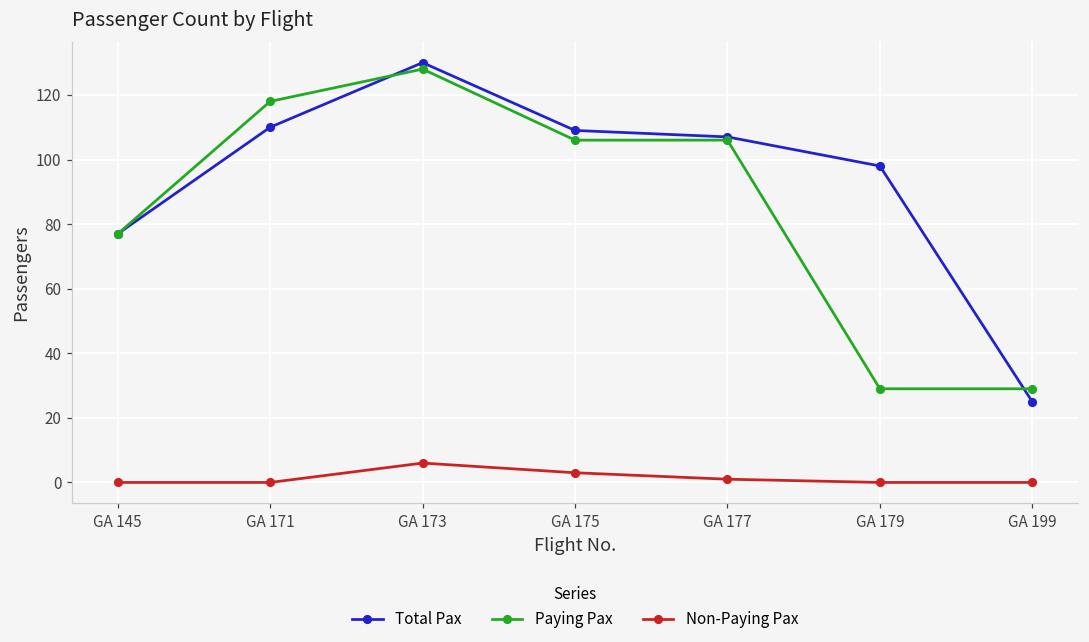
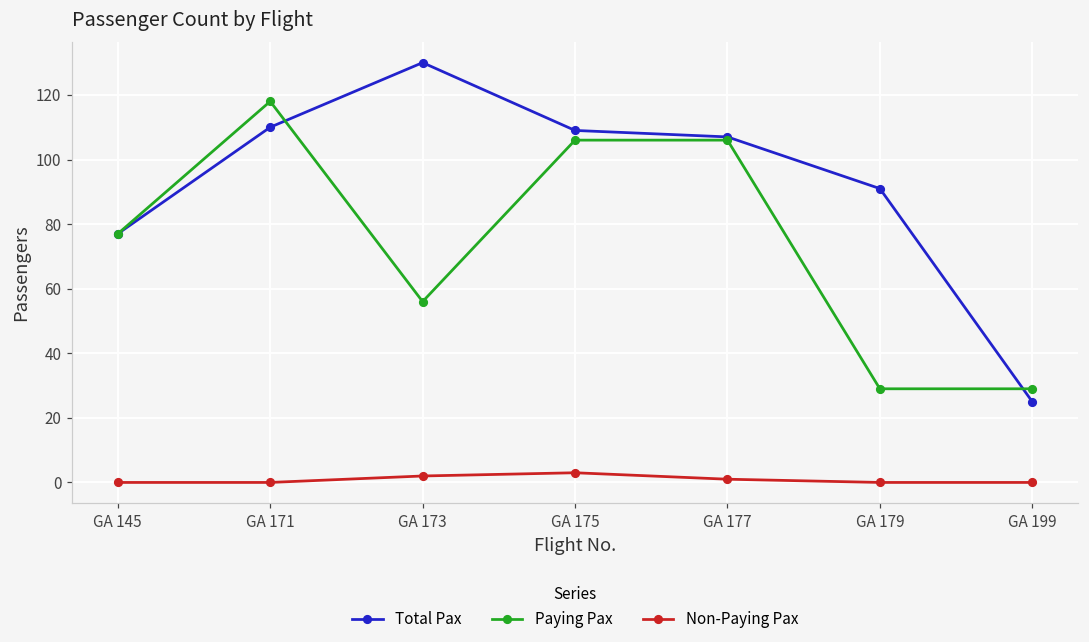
Paying Pax, GA 173: 128 -> 56
Non-Paying Pax, GA 173: 6 -> 2
Total Pax, GA 179: 98 -> 91
